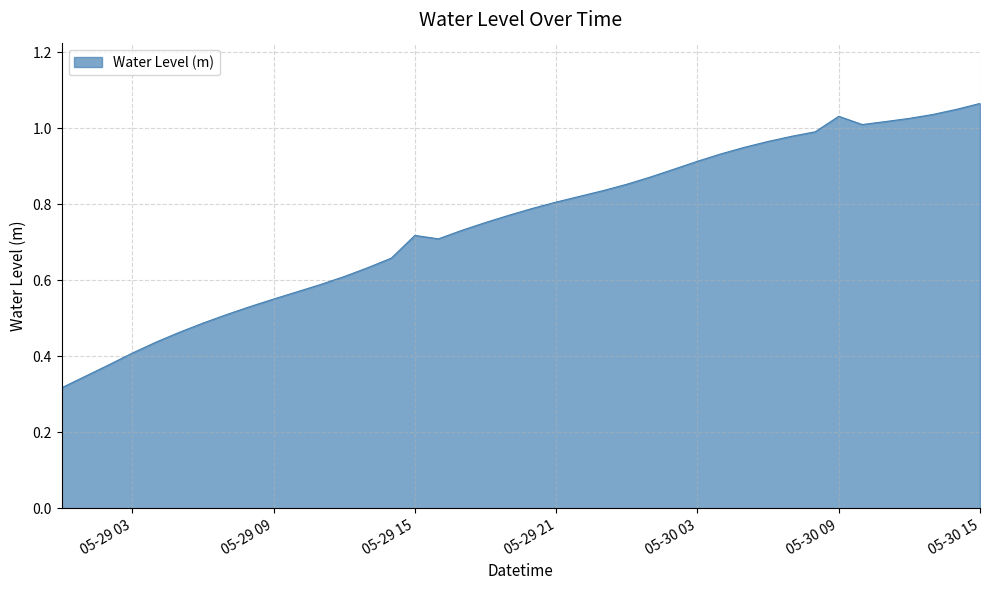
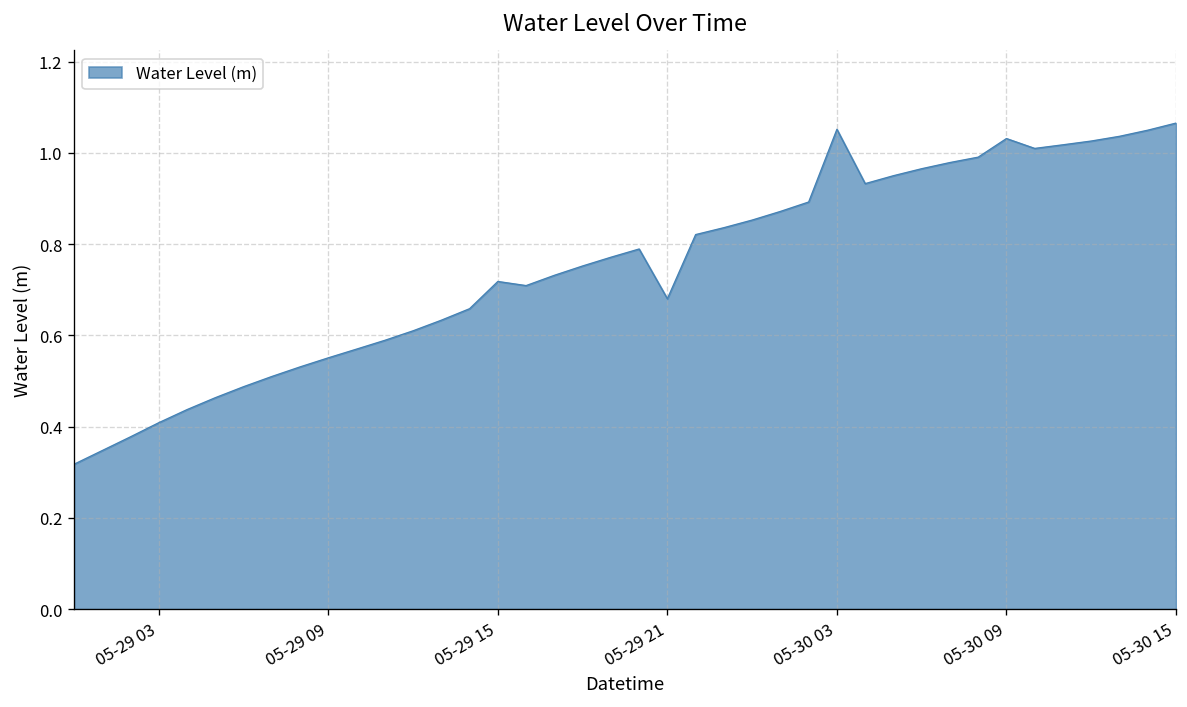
05-29 21: 0.81 -> 0.68
05-30 03: 0.91 -> 1.05
